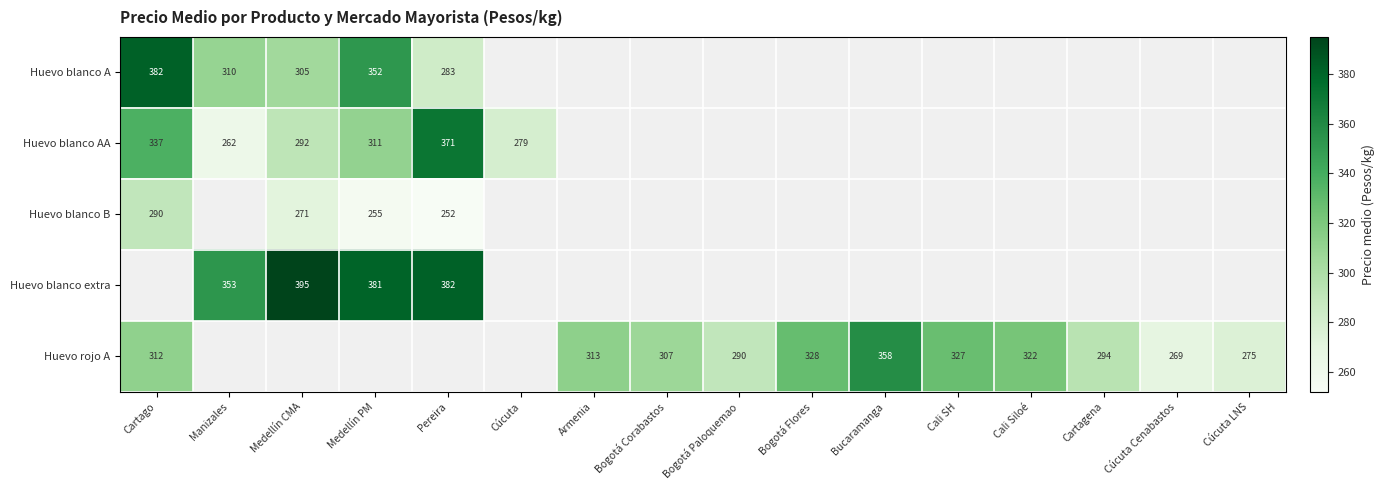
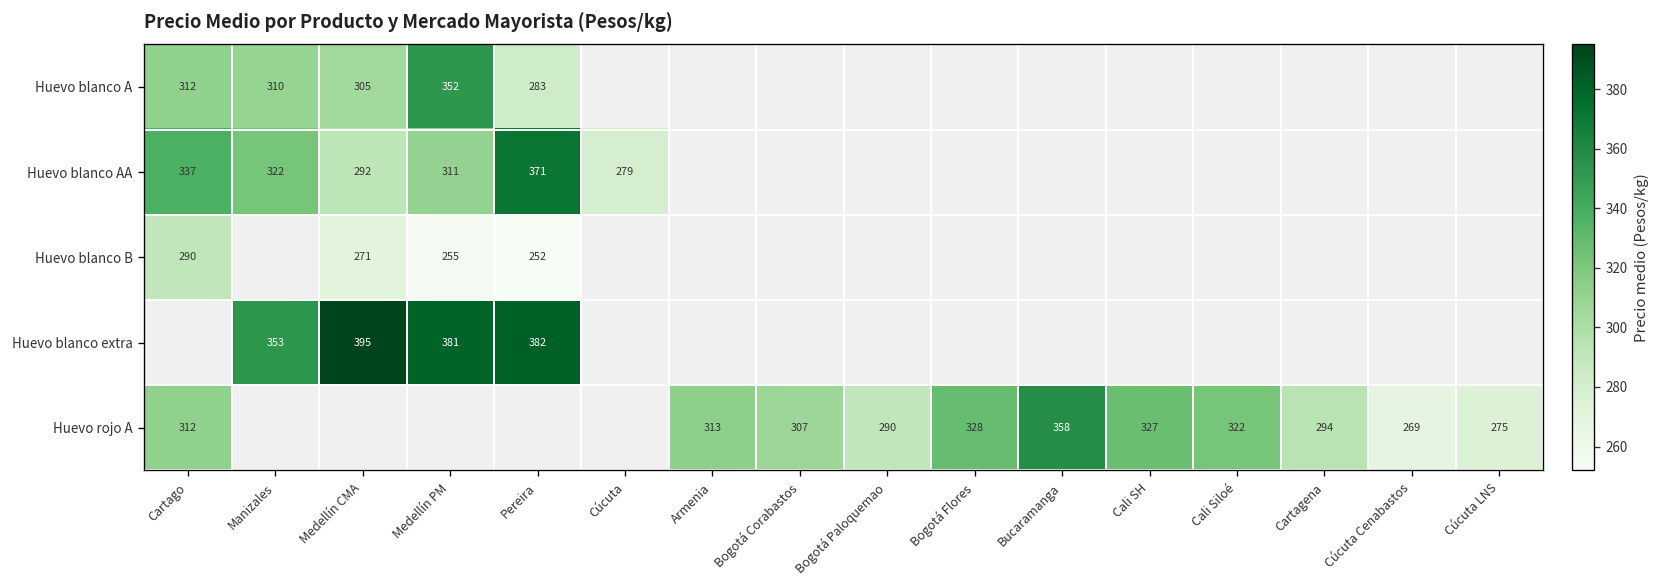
Huevo blanco A, Cartago: 382 -> 312
Huevo blanco AA, Manizales: 262 -> 322
